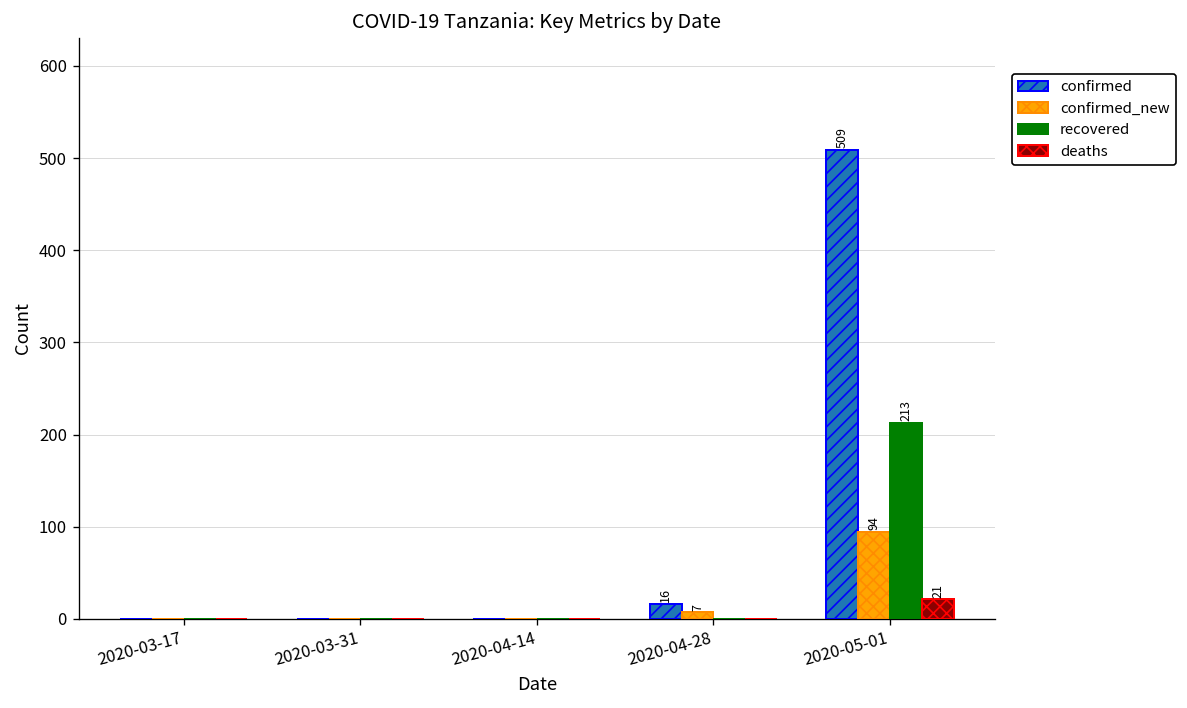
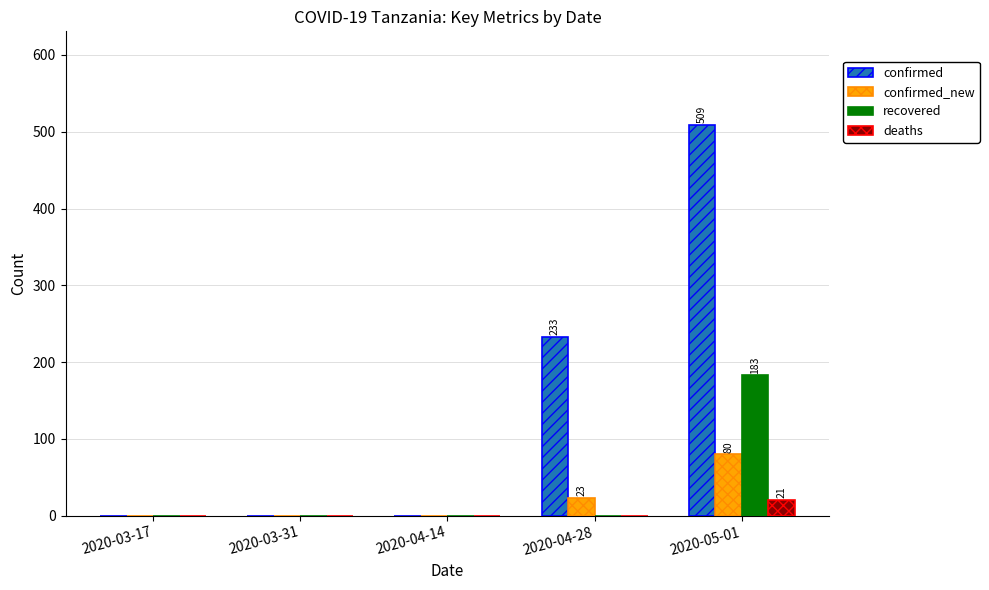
confirmed, 2020-04-28: 16 -> 233
confirmed_new, 2020-04-28: 7 -> 23
confirmed_new, 2020-05-01: 94 -> 80
recovered, 2020-05-01: 213 -> 183
